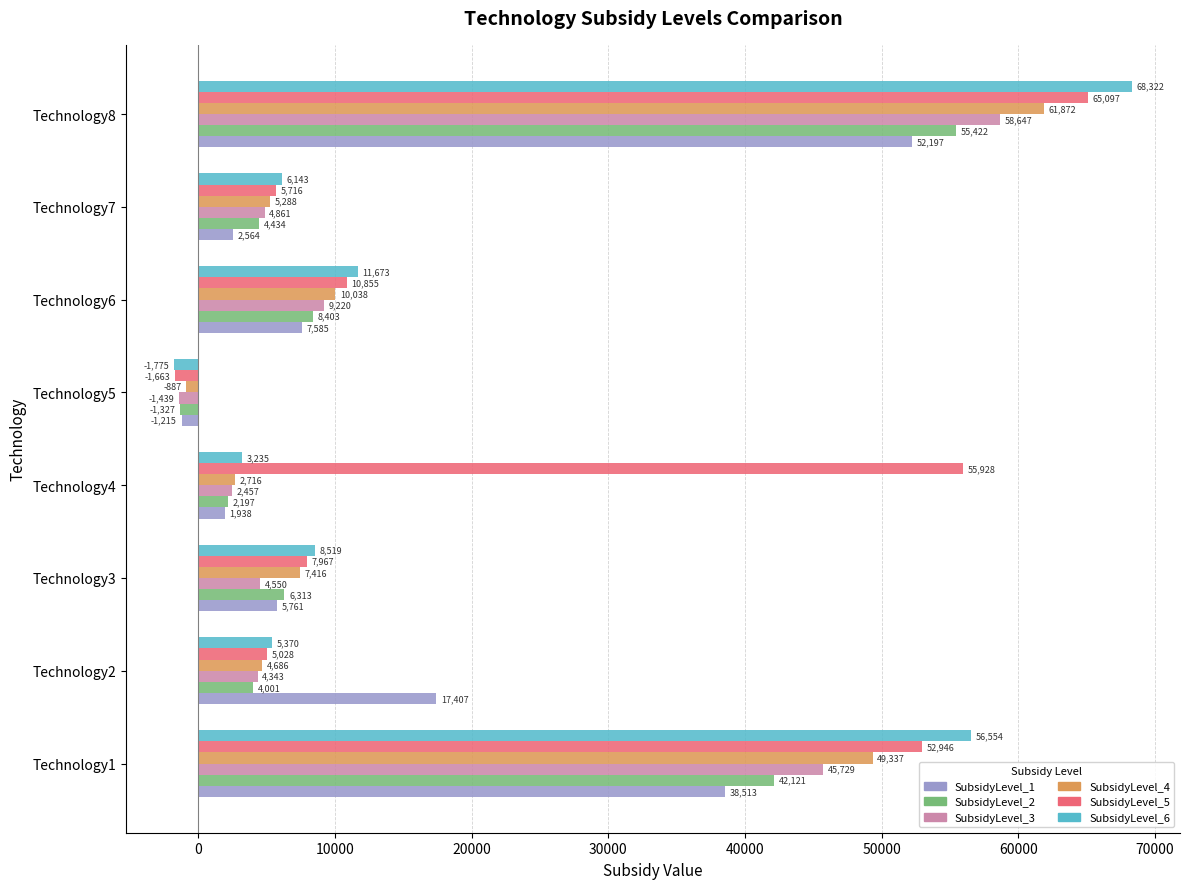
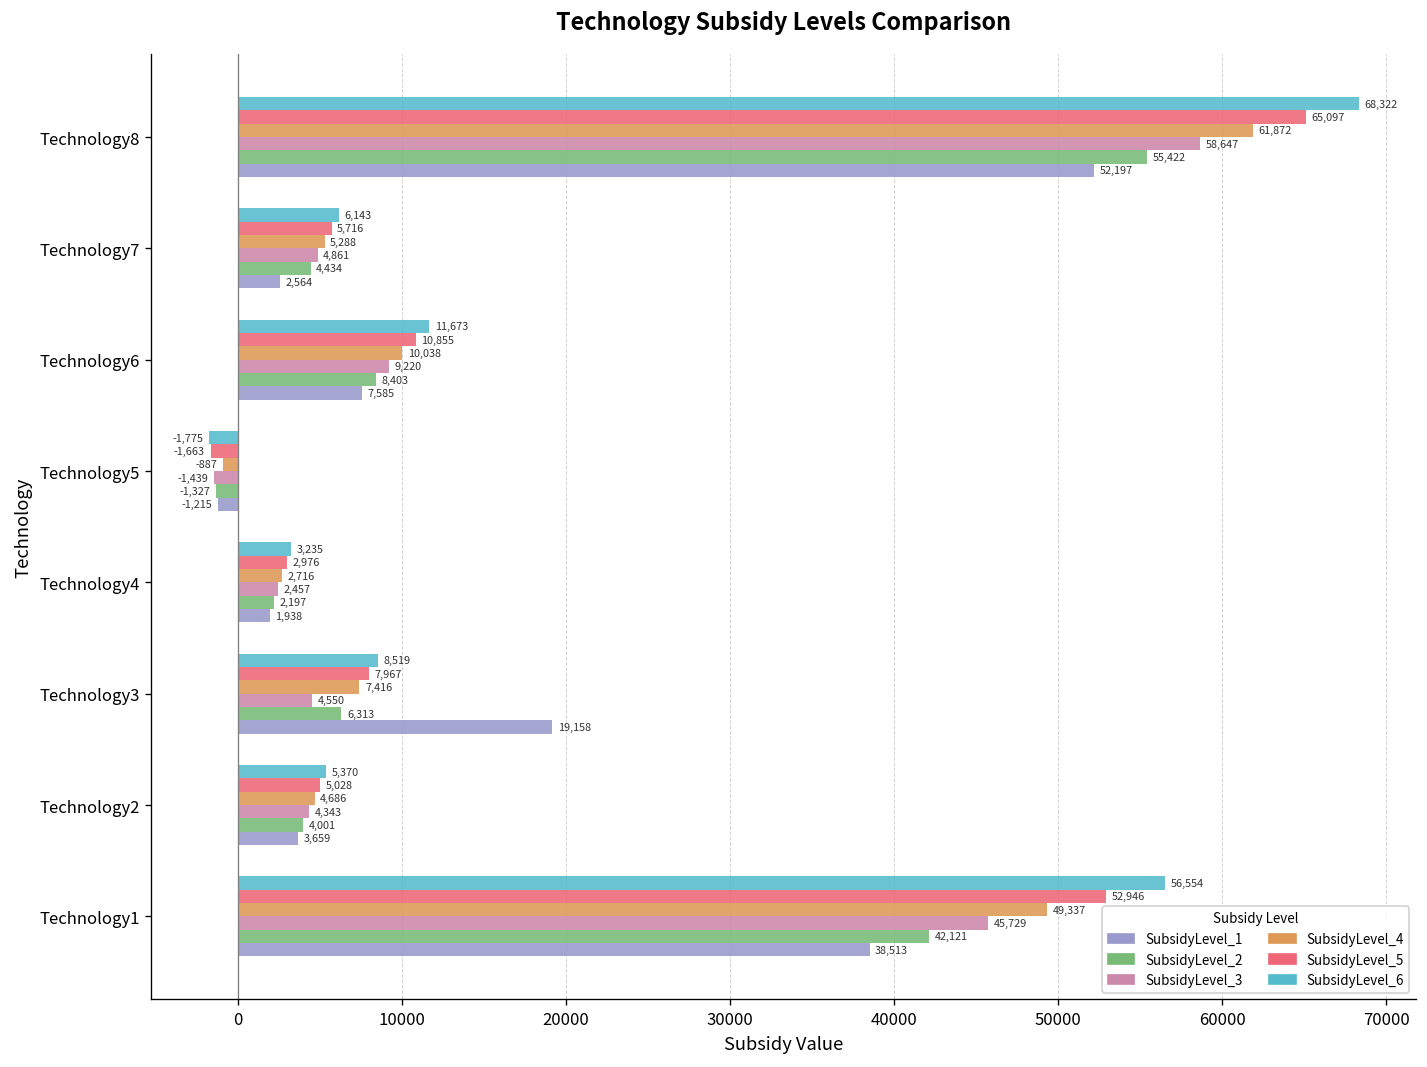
SubsidyLevel_5, Technology4: 55,928 -> 2,976
SubsidyLevel_1, Technology3: 5,761 -> 19,158
SubsidyLevel_1, Technology2: 17,407 -> 3,659
